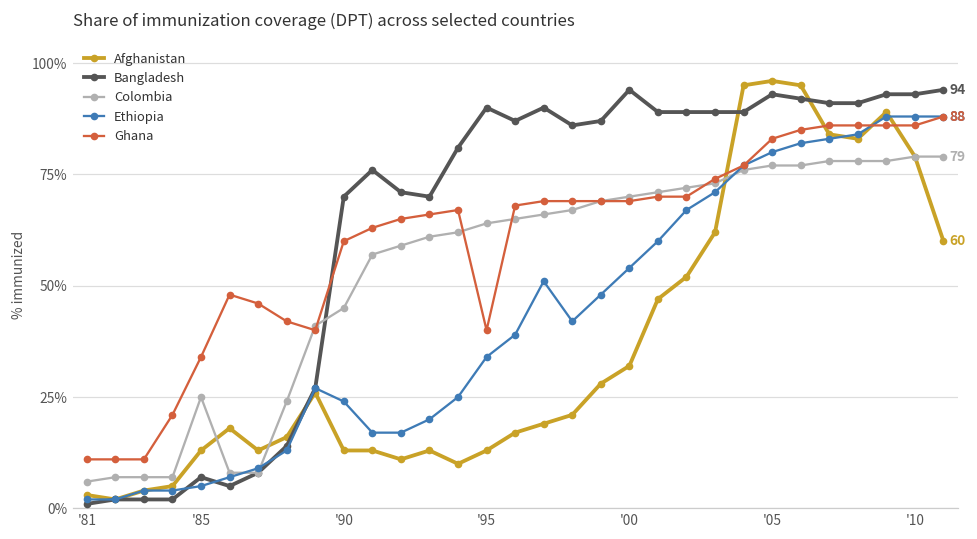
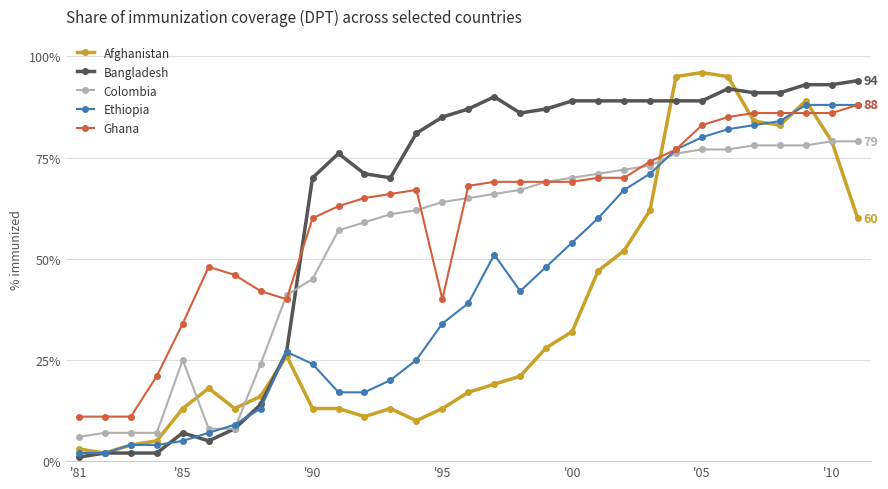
Bangladesh, '95: 90% -> 85%
Bangladesh, '00: 94% -> 89%
Bangladesh, '05: 93% -> 89%
